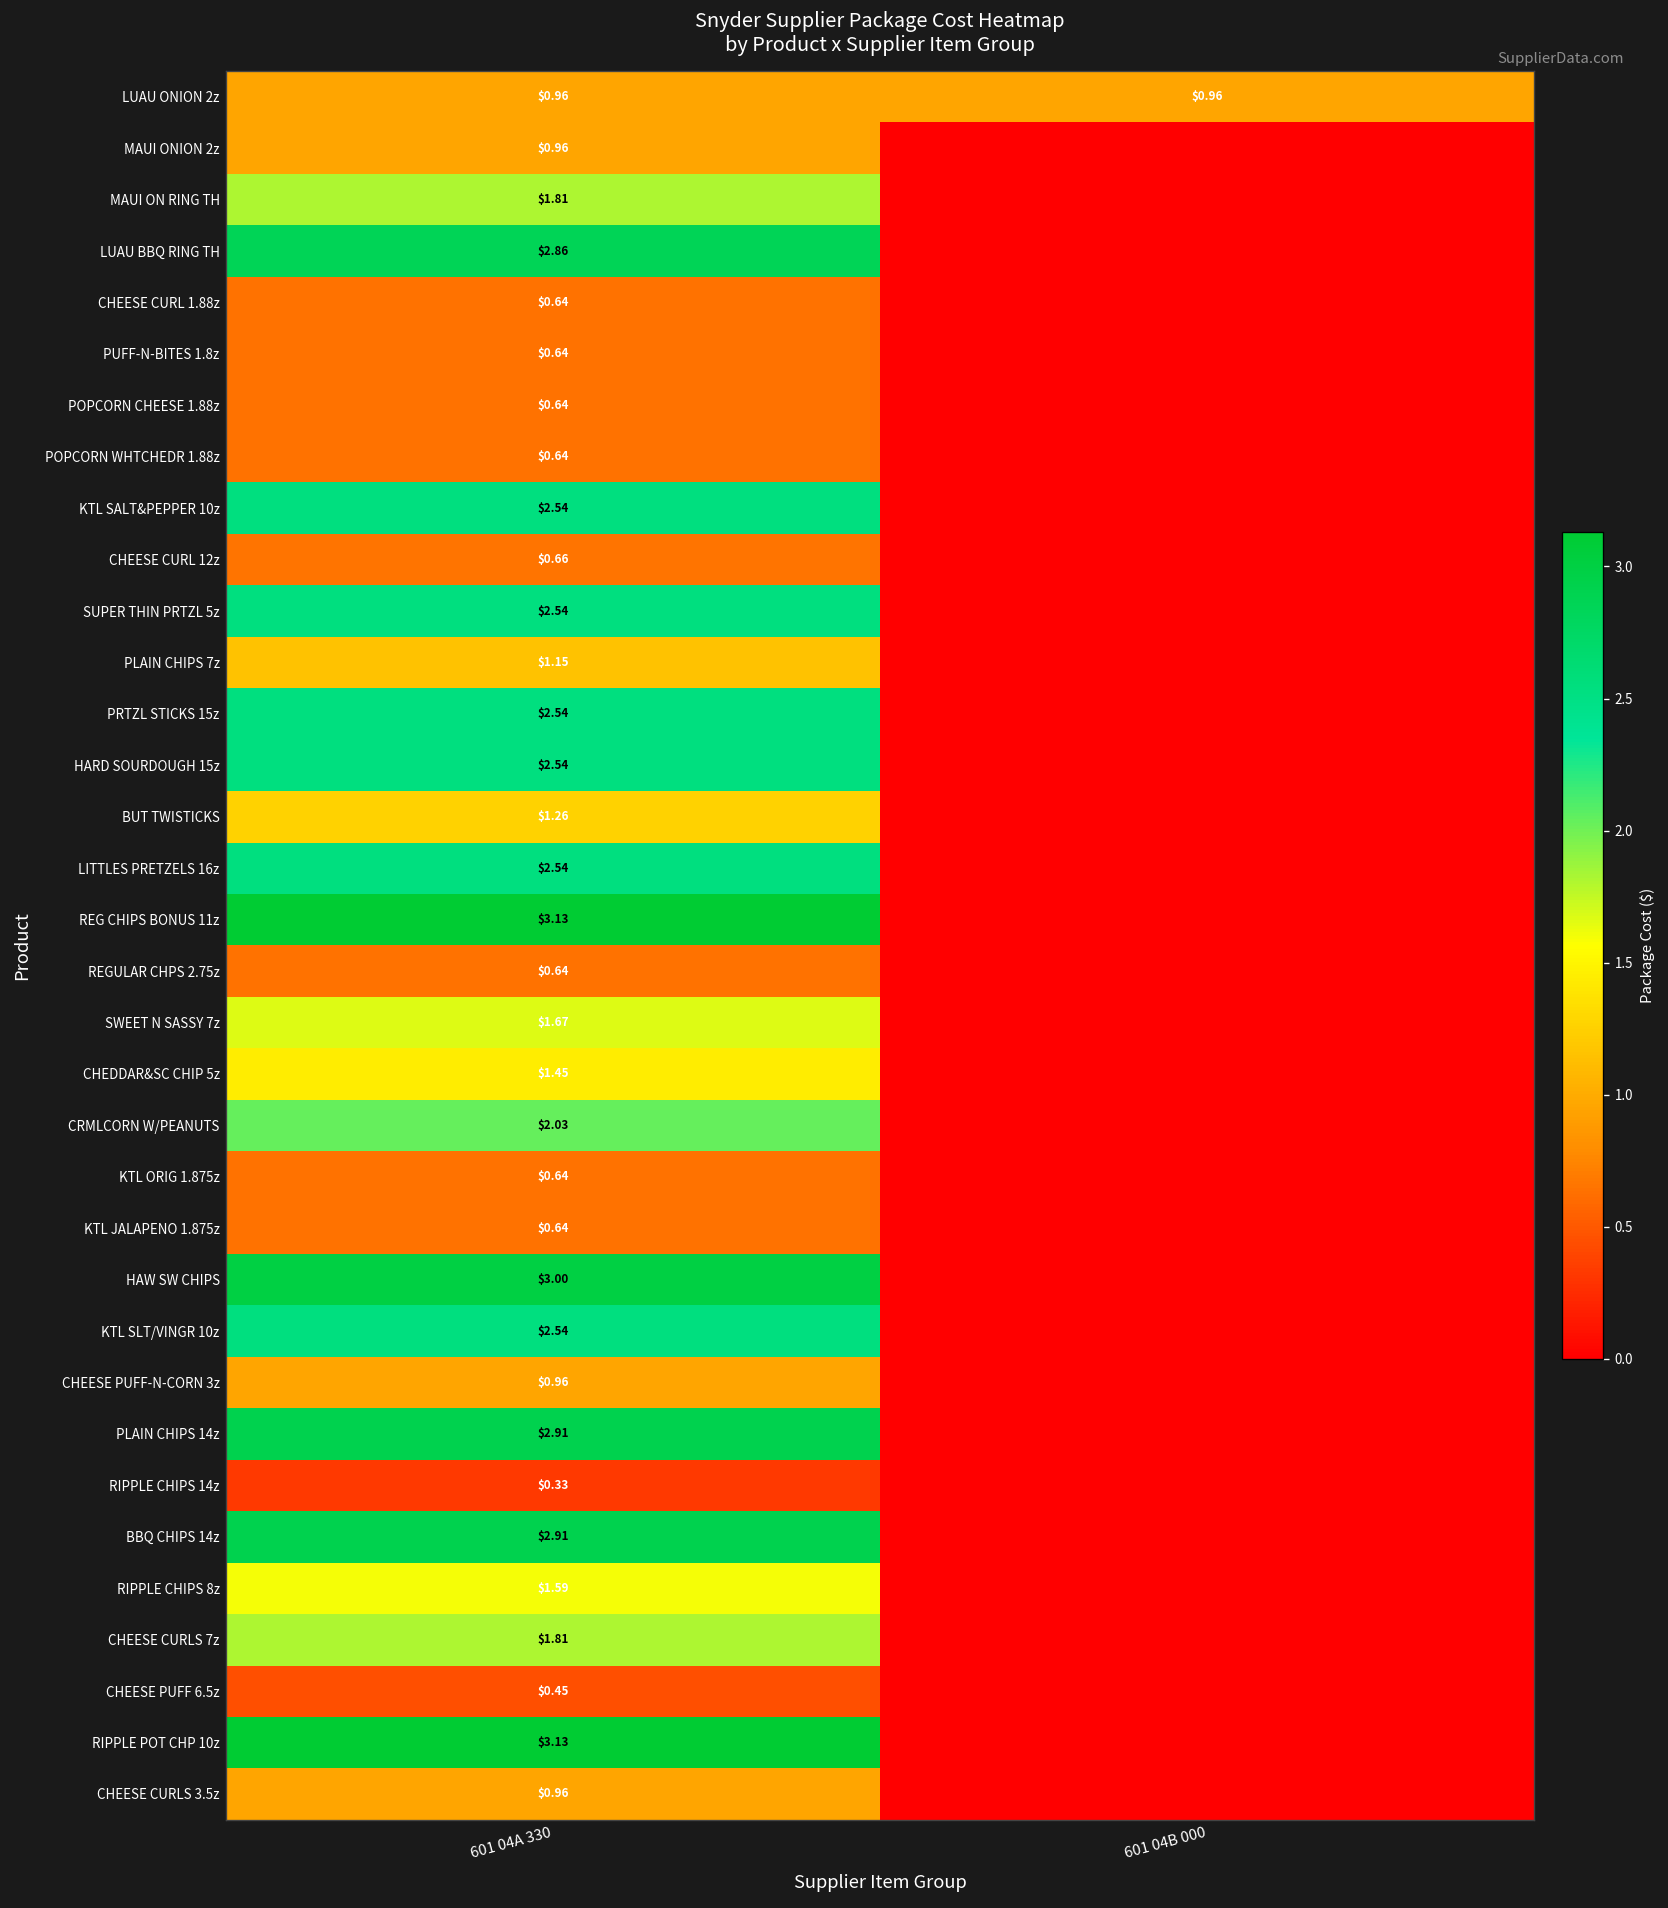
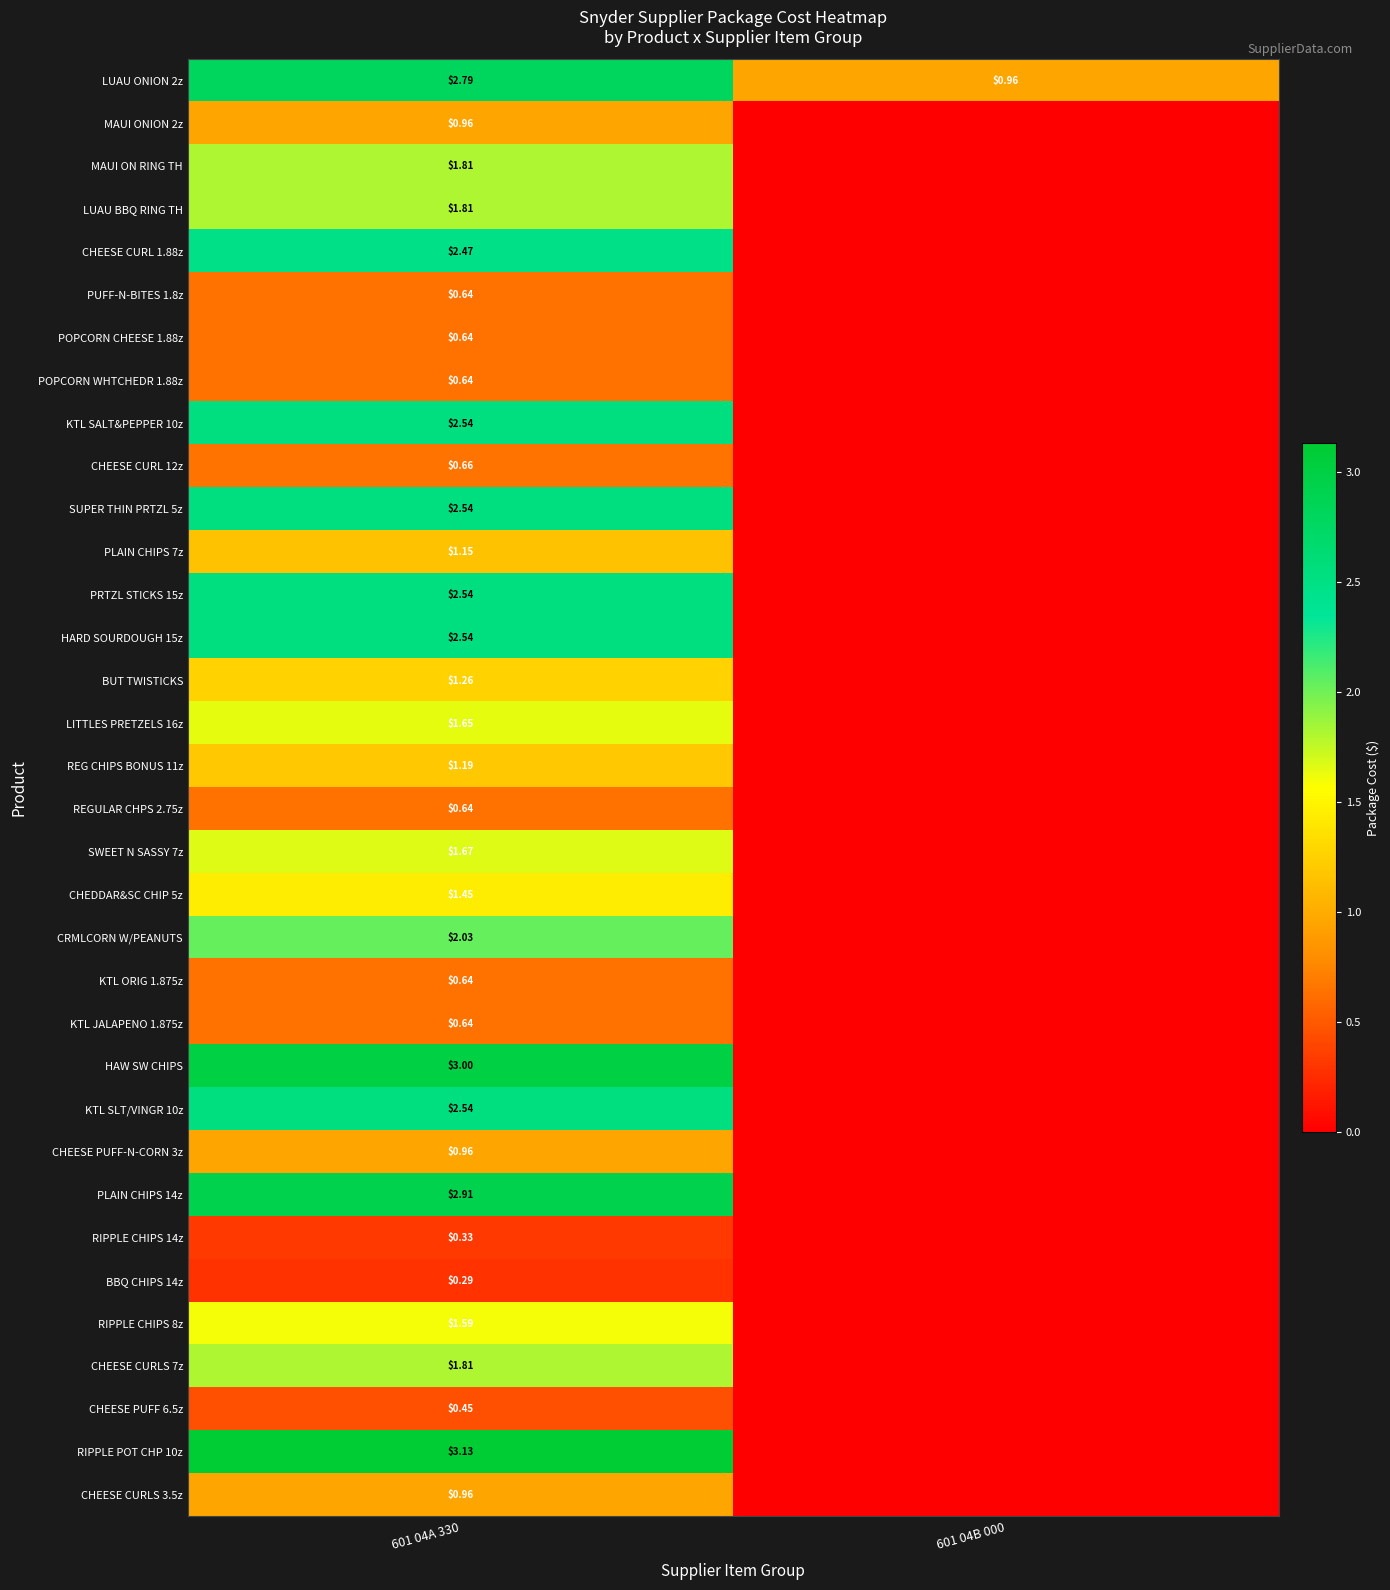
LUAU ONION 2z, 601 04A 330: $0.96 -> $2.79
LUAU BBQ RING TH, 601 04A 330: $2.86 -> $1.81
CHEESE CURL 1.88z, 601 04A 330: $0.64 -> $2.47
LITTLES PRETZELS 16z, 601 04A 330: $2.54 -> $1.65
REG CHIPS BONUS 11z, 601 04A 330: $3.13 -> $1.19
BBQ CHIPS 14z, 601 04A 330: $2.91 -> $0.29
